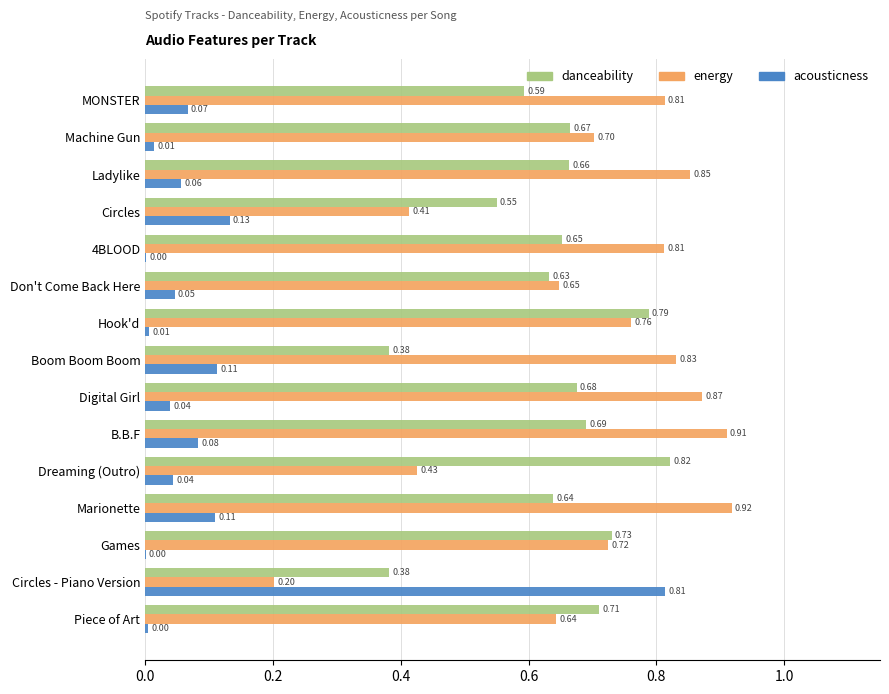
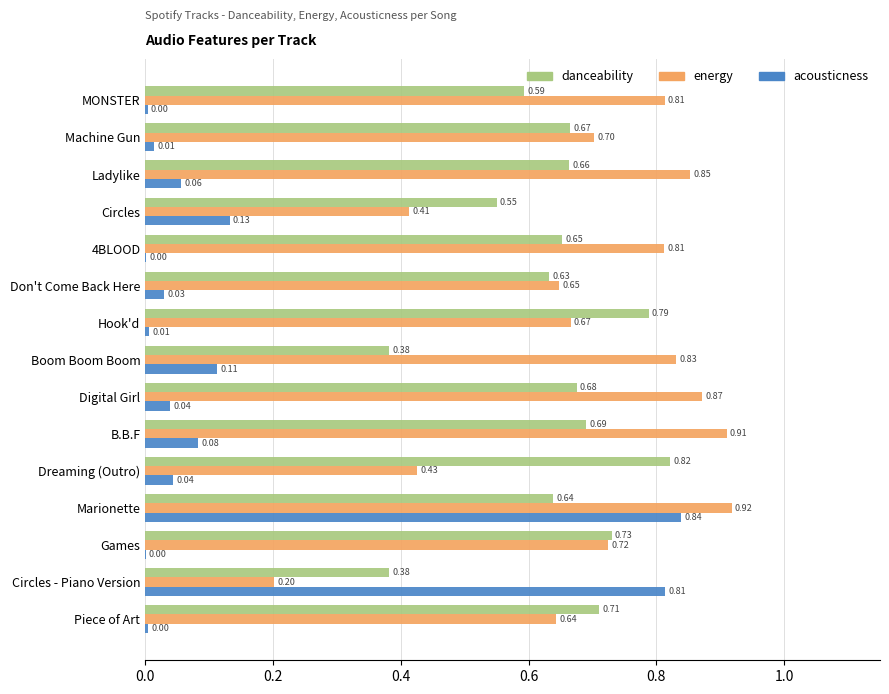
acousticness, MONSTER: 0.07 -> 0.00
acousticness, Don't Come Back Here: 0.05 -> 0.03
energy, Hook'd: 0.76 -> 0.67
acousticness, Marionette: 0.11 -> 0.84
